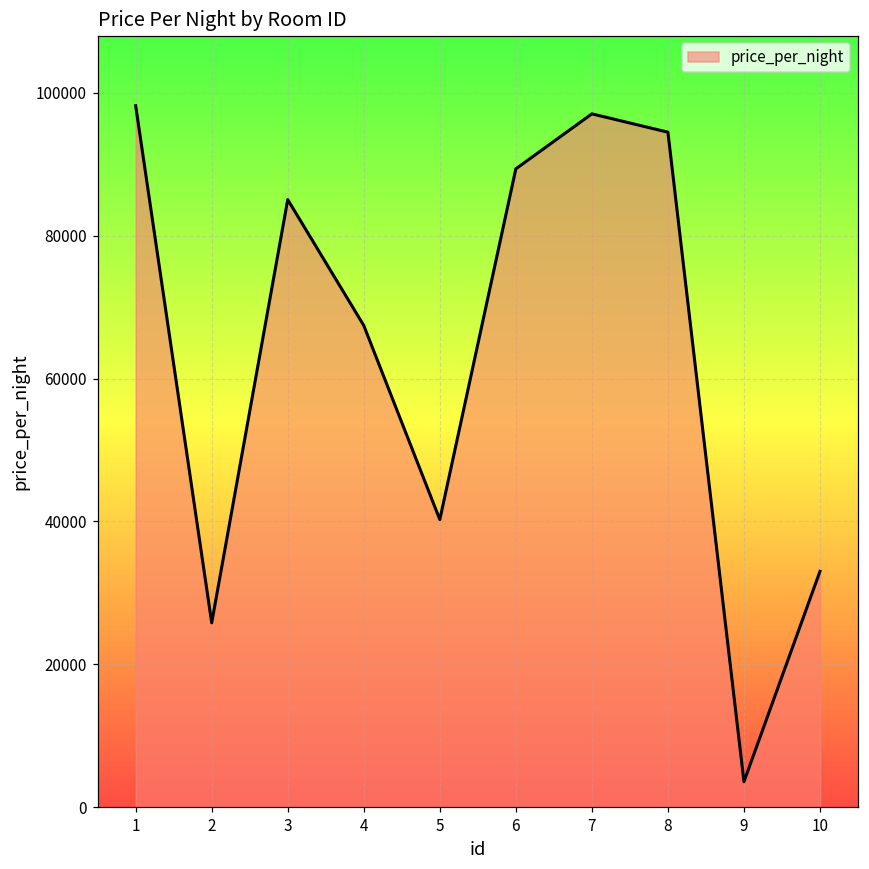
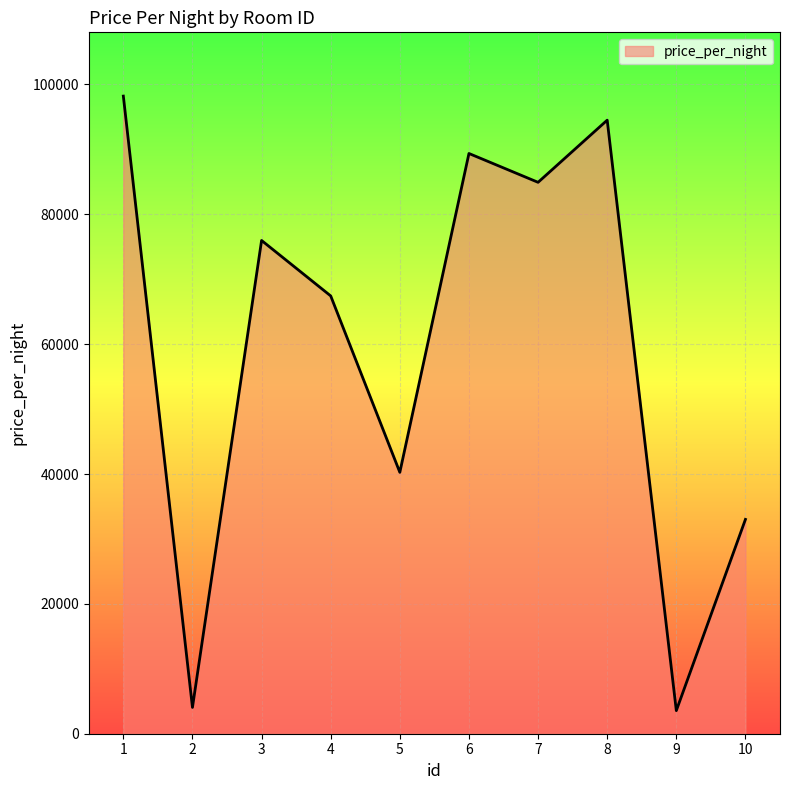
2: 26000 -> 4000
3: 85000 -> 76000
7: 97000 -> 85000
